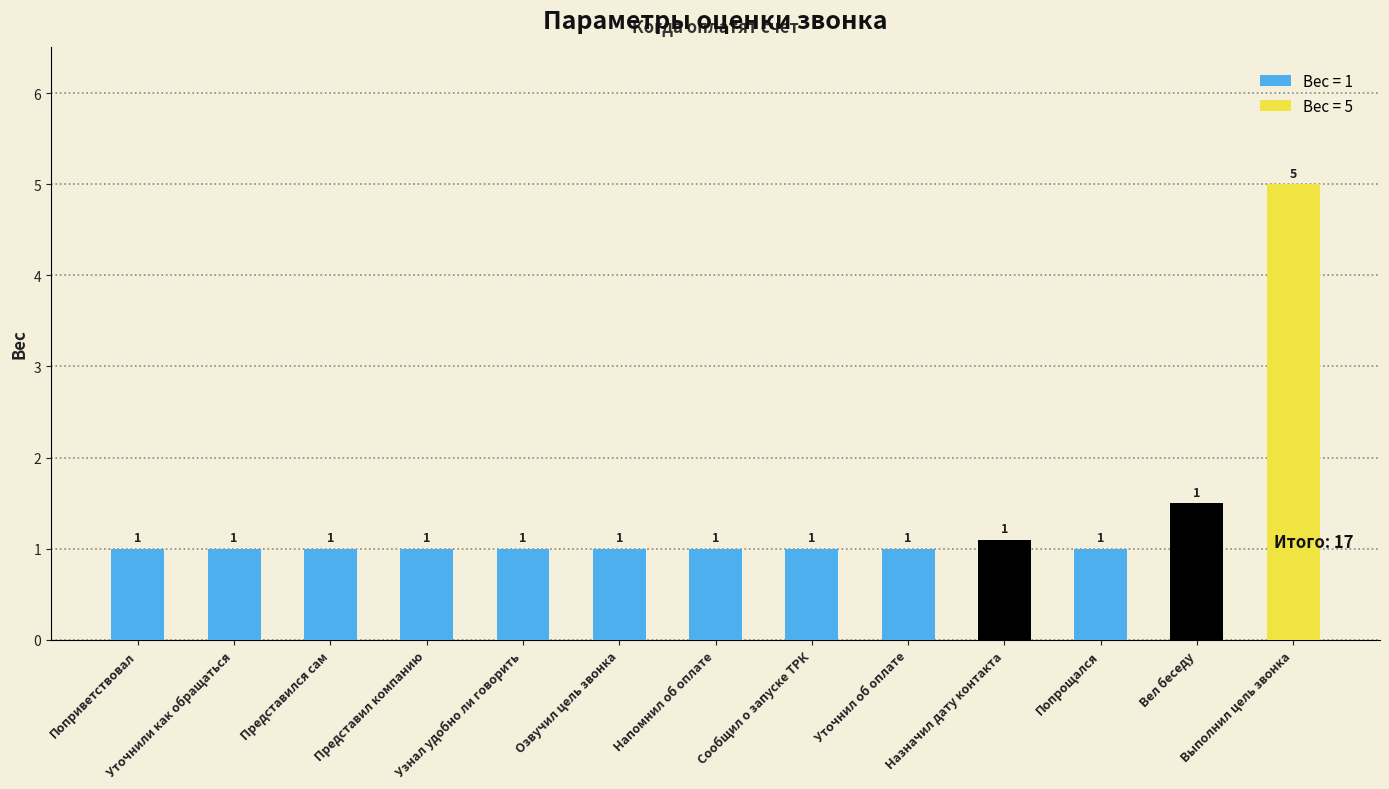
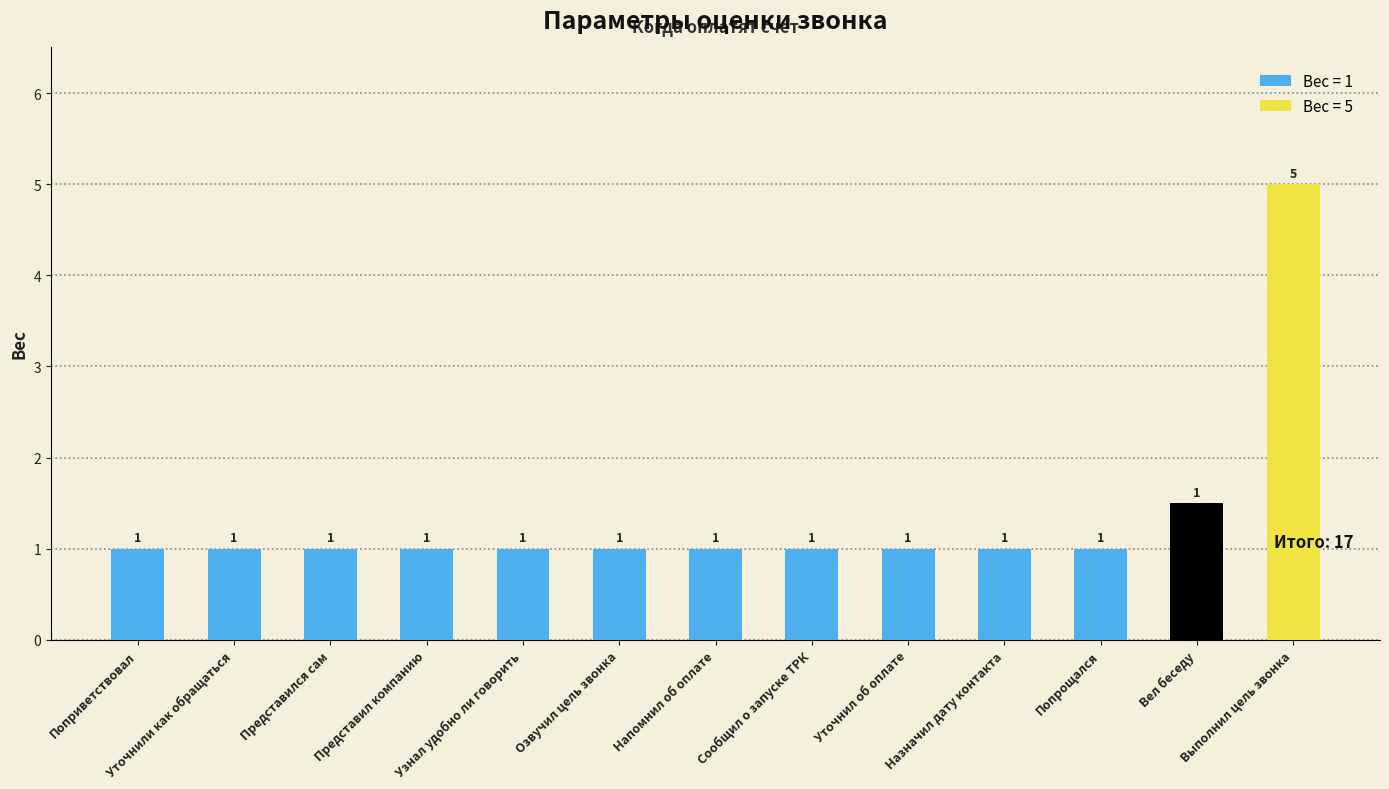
Назначил дату контакта: 1.1 -> 1.0
